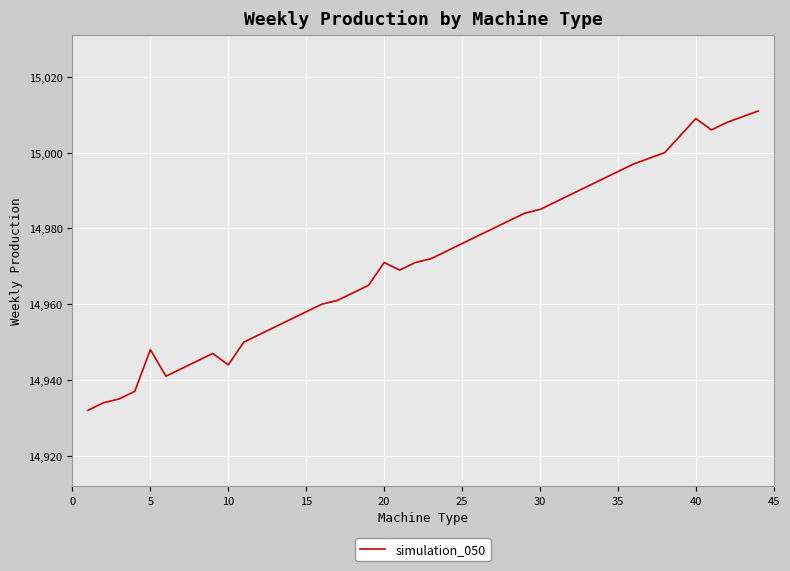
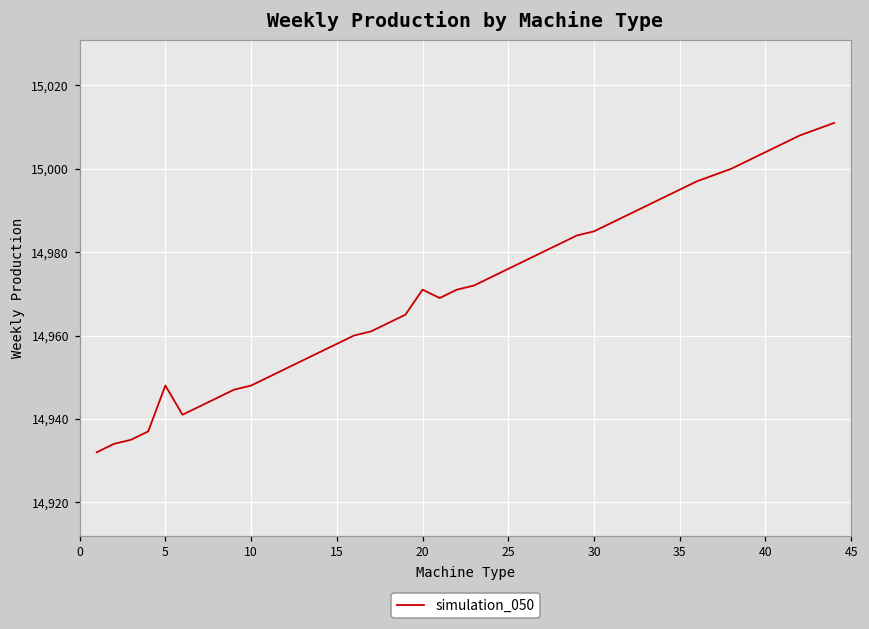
10: 14,944 -> 14,948
40: 15,009 -> 15,004
